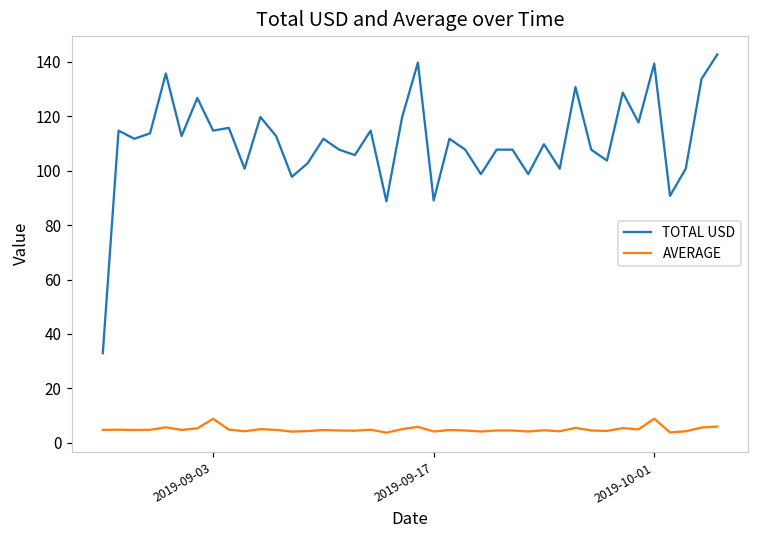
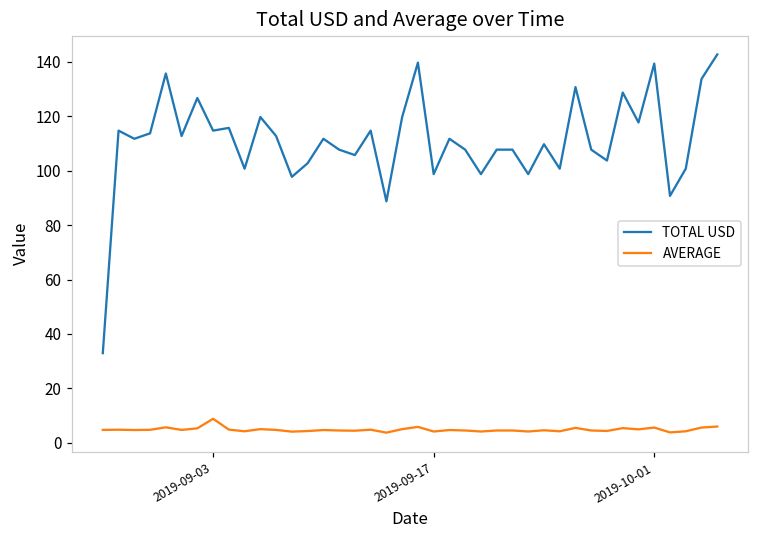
TOTAL USD, 2019-09-17: 89 -> 99
AVERAGE, 2019-10-01: 9 -> 6
